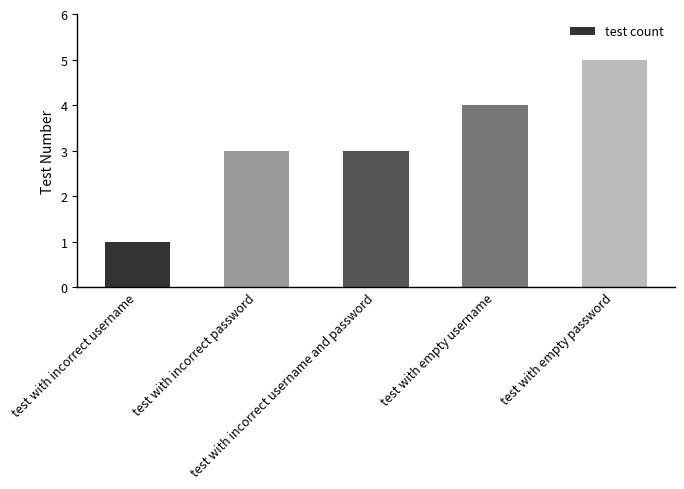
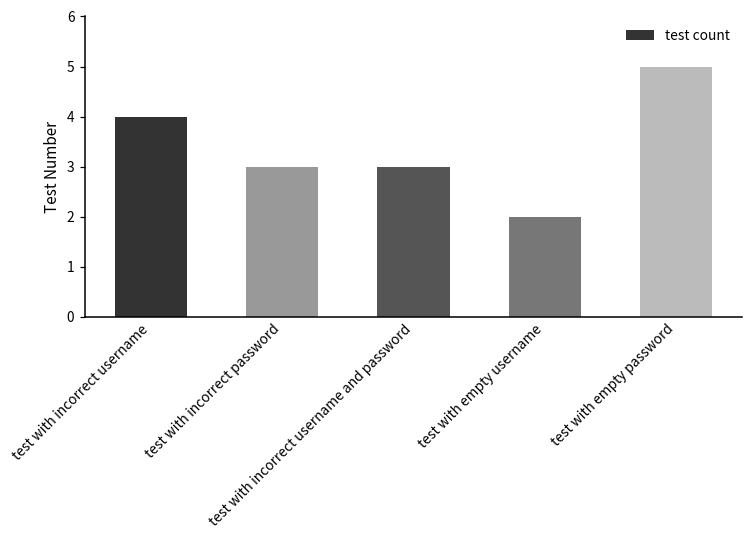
test with incorrect username: 1 -> 4
test with empty username: 4 -> 2
